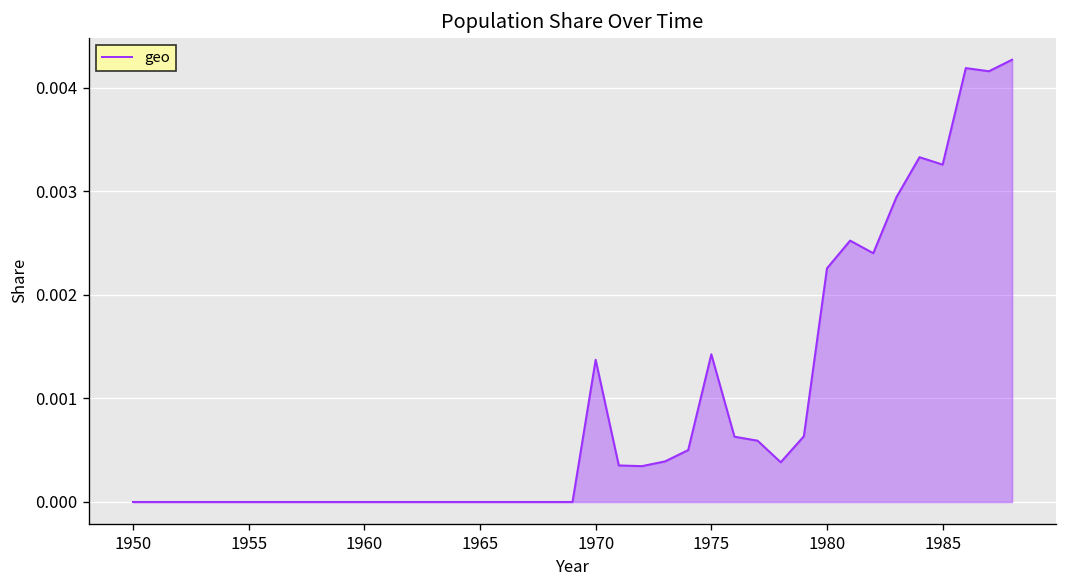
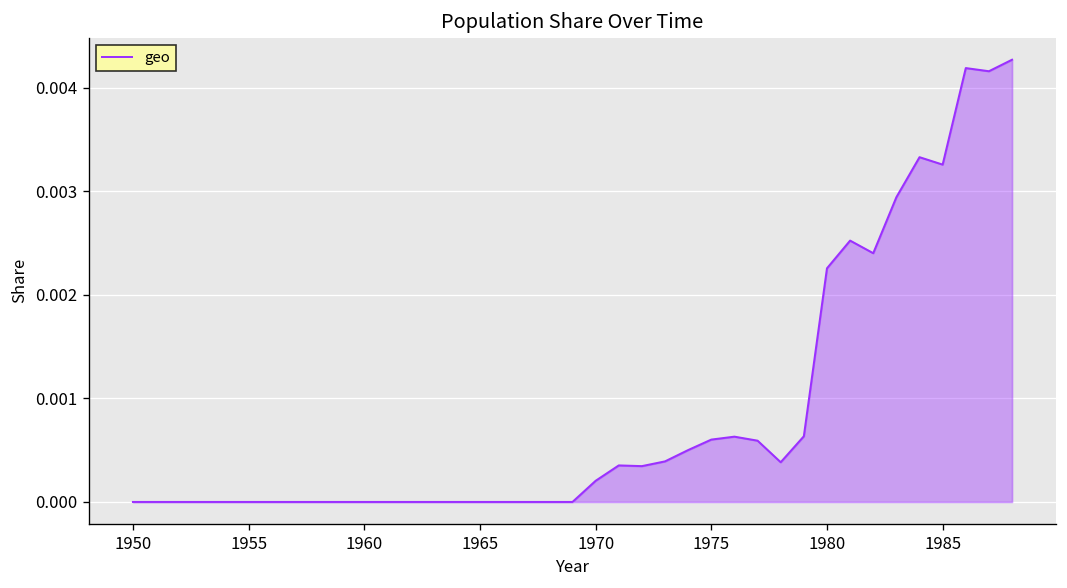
1970: 0.0014 -> 0.0002
1975: 0.0014 -> 0.0006
